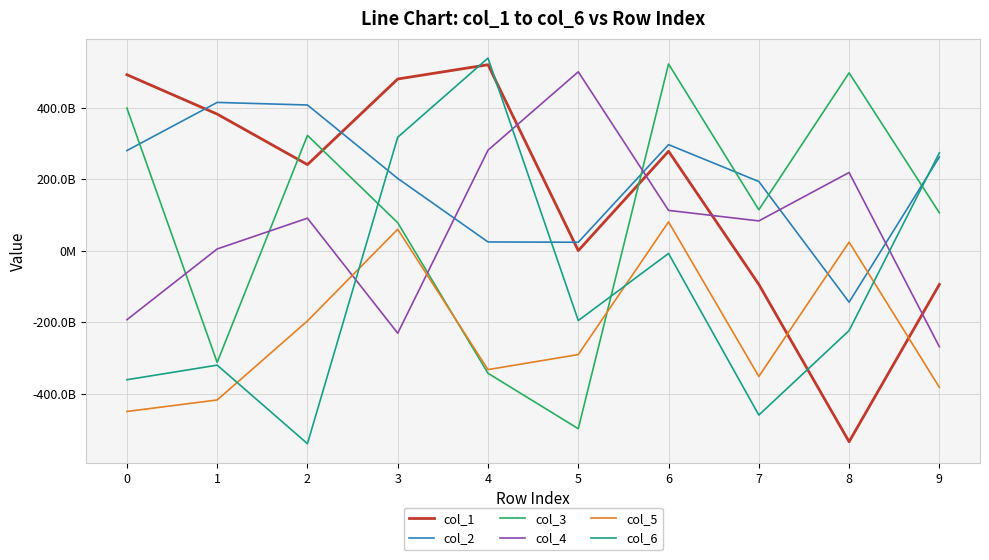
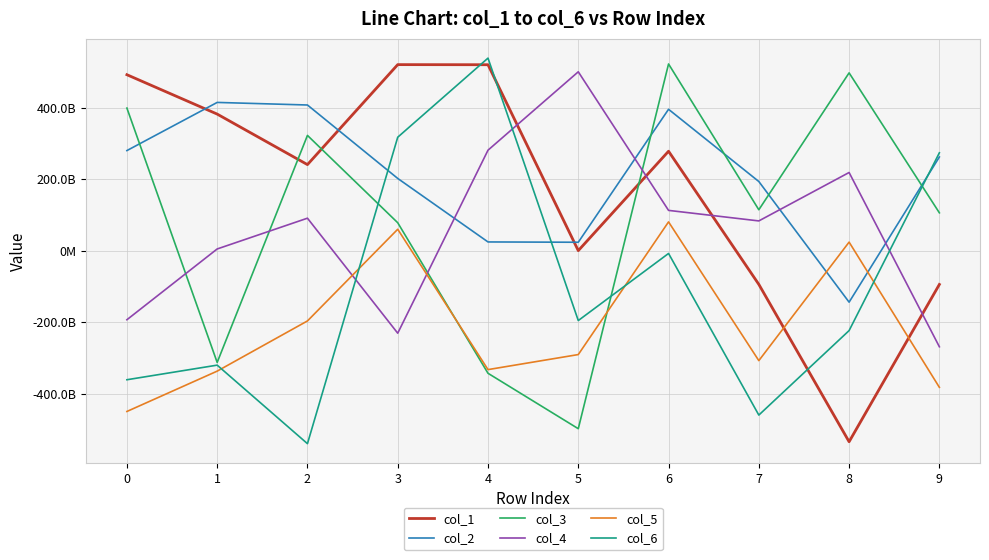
col_5, 1: -420000000000 -> -340000000000
col_1, 3: 480000000000 -> 520000000000
col_2, 6: 300000000000 -> 400000000000
col_5, 7: -350000000000 -> -310000000000
